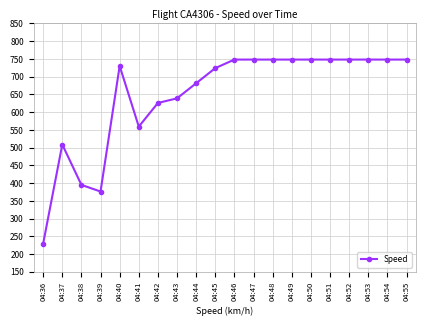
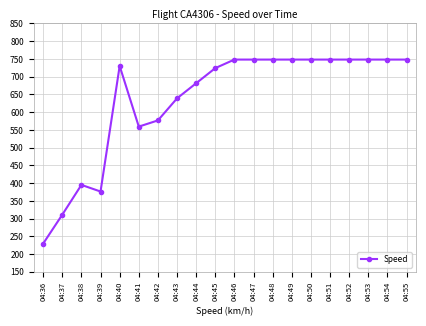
04:37: 510 -> 310
04:42: 630 -> 580
